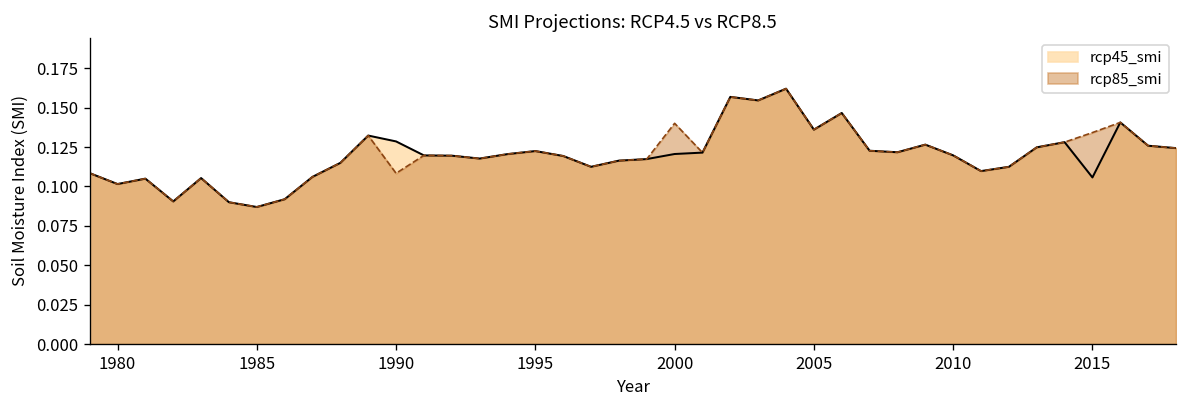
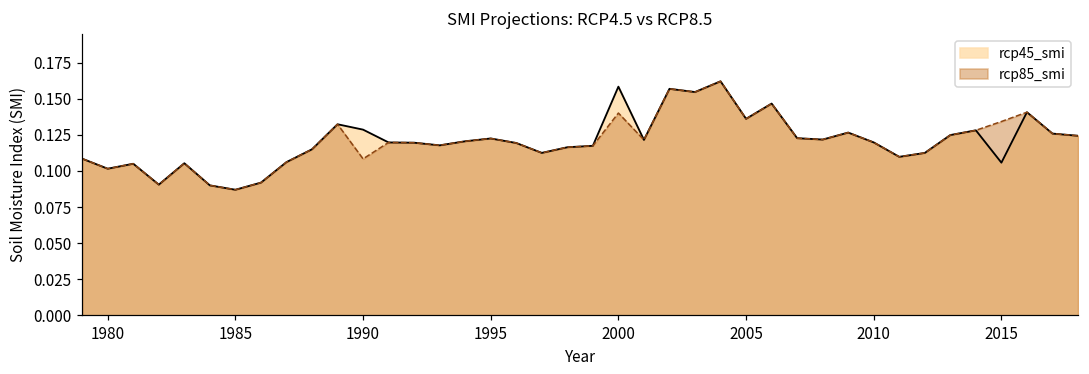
rcp45_smi, 2000: 0.121 -> 0.158
